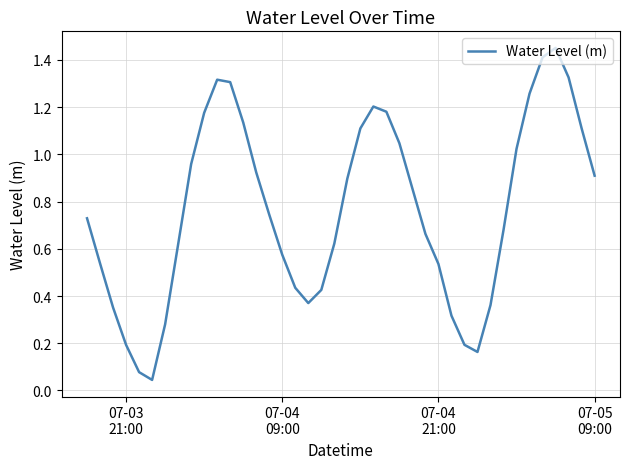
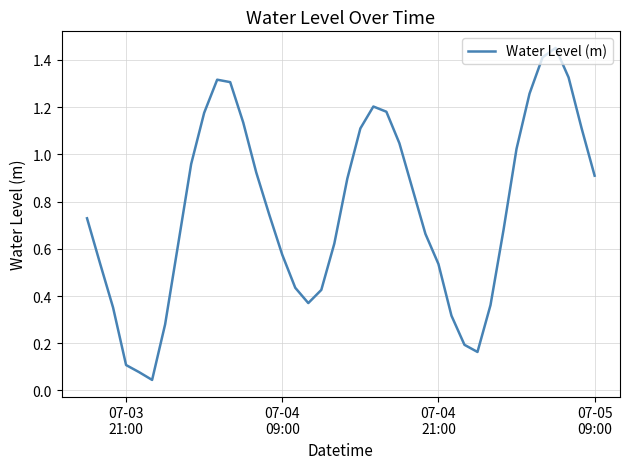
07-03 21:00: 0.19 -> 0.11
